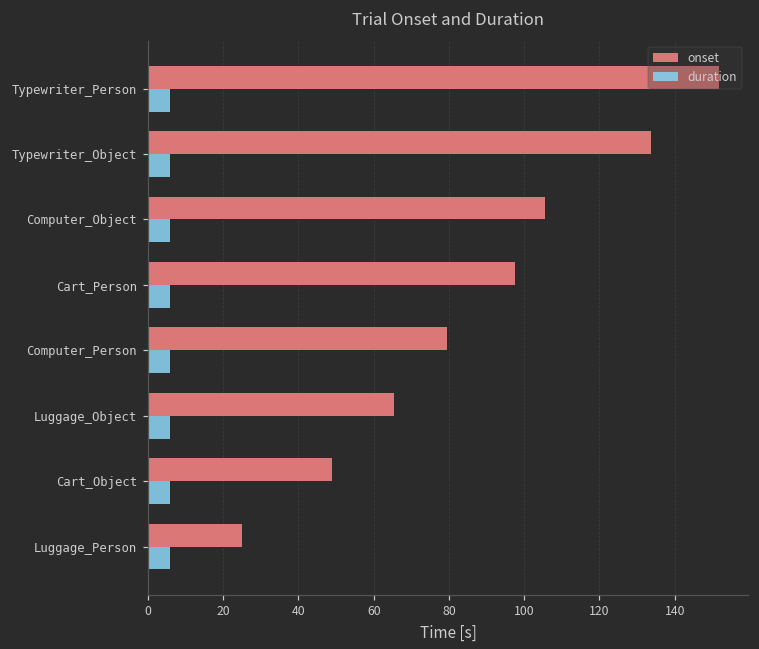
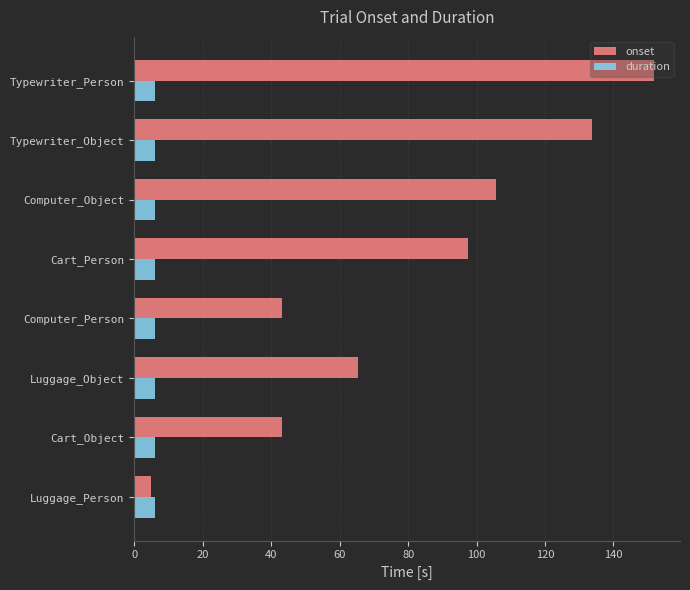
onset, Computer_Person: 79 -> 43
onset, Cart_Object: 49 -> 43
onset, Luggage_Person: 25 -> 5
